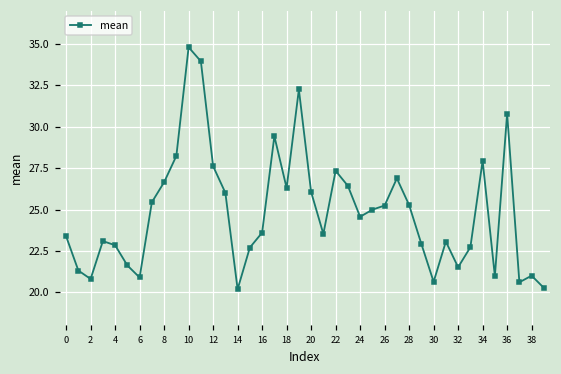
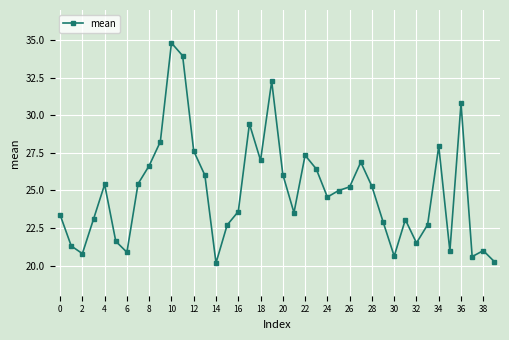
4: 22.8 -> 25.4
18: 26.3 -> 27.0
